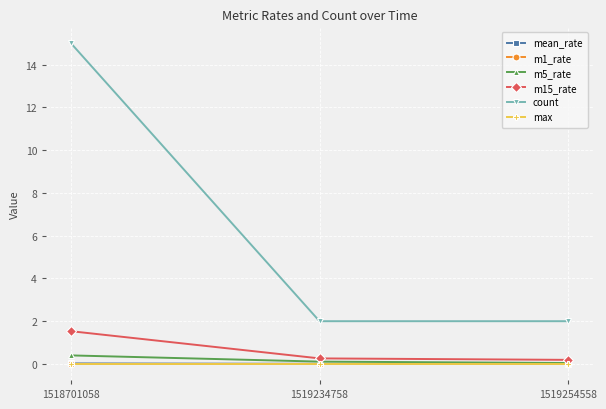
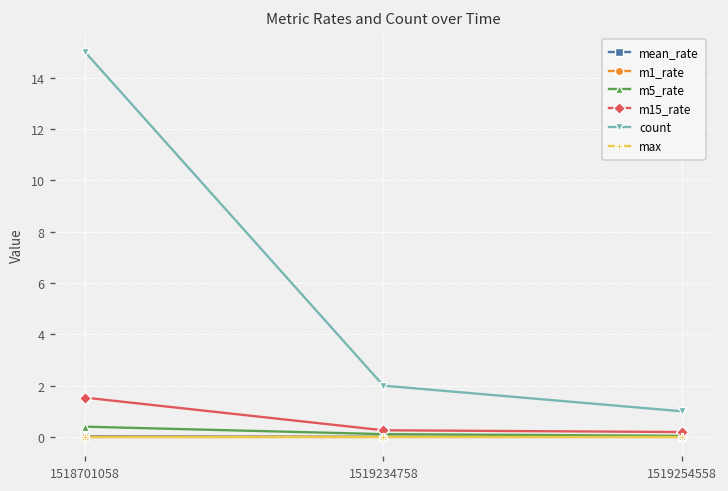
count, 1519254558: 2 -> 1
